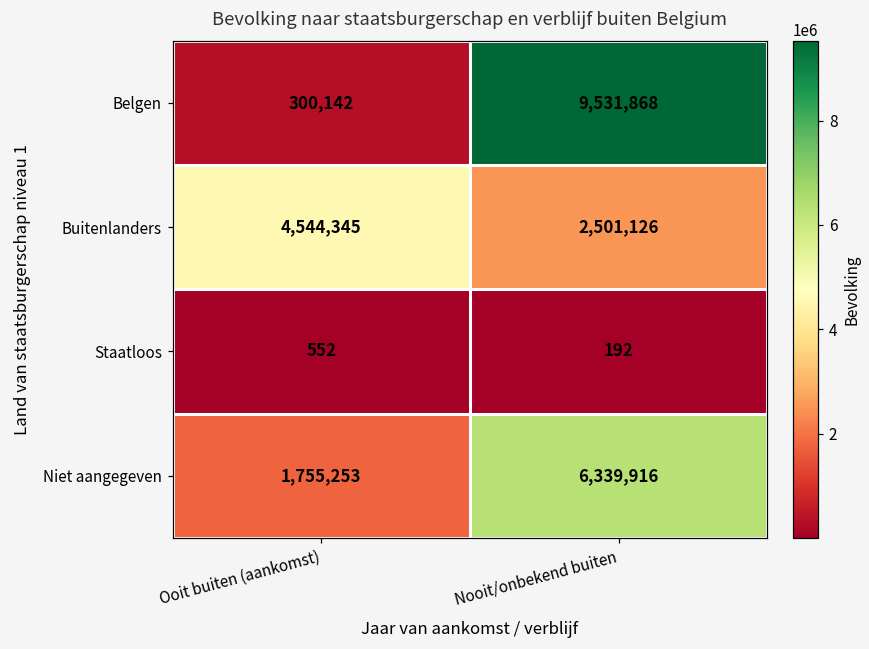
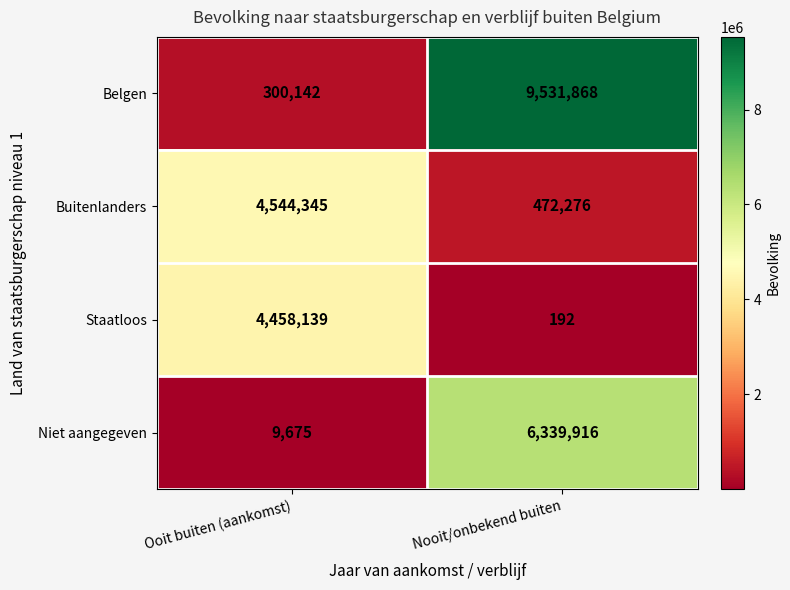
Buitenlanders, Nooit/onbekend buiten: 2,501,126 -> 472,276
Staatloos, Ooit buiten (aankomst): 552 -> 4,458,139
Niet aangegeven, Ooit buiten (aankomst): 1,755,253 -> 9,675
